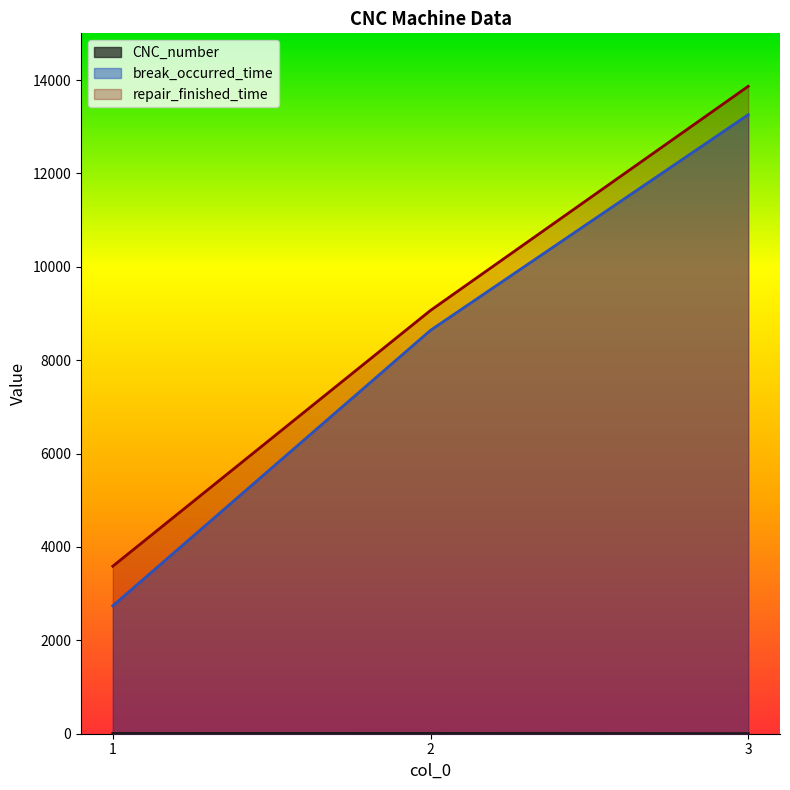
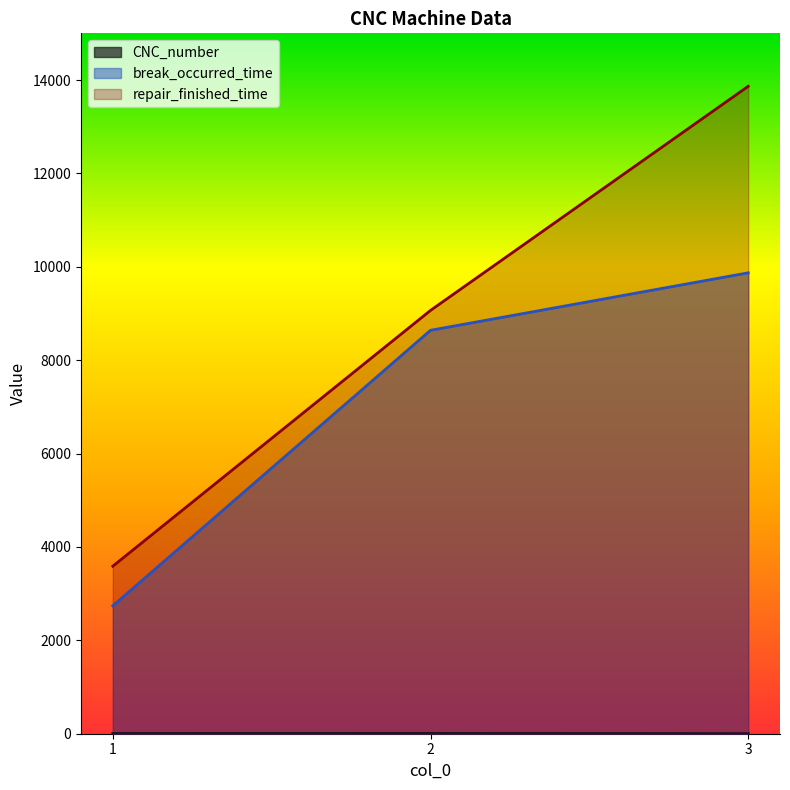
break_occurred_time, 3: 13300 -> 9900
